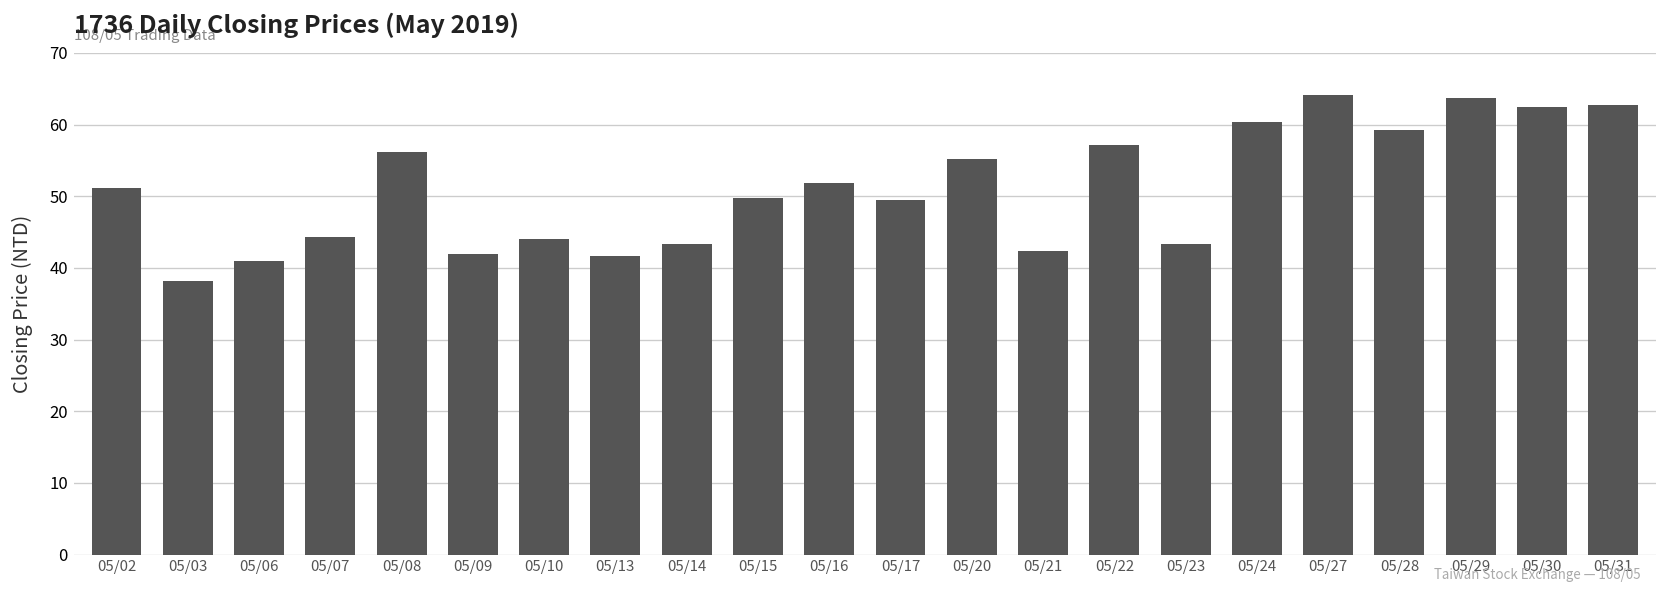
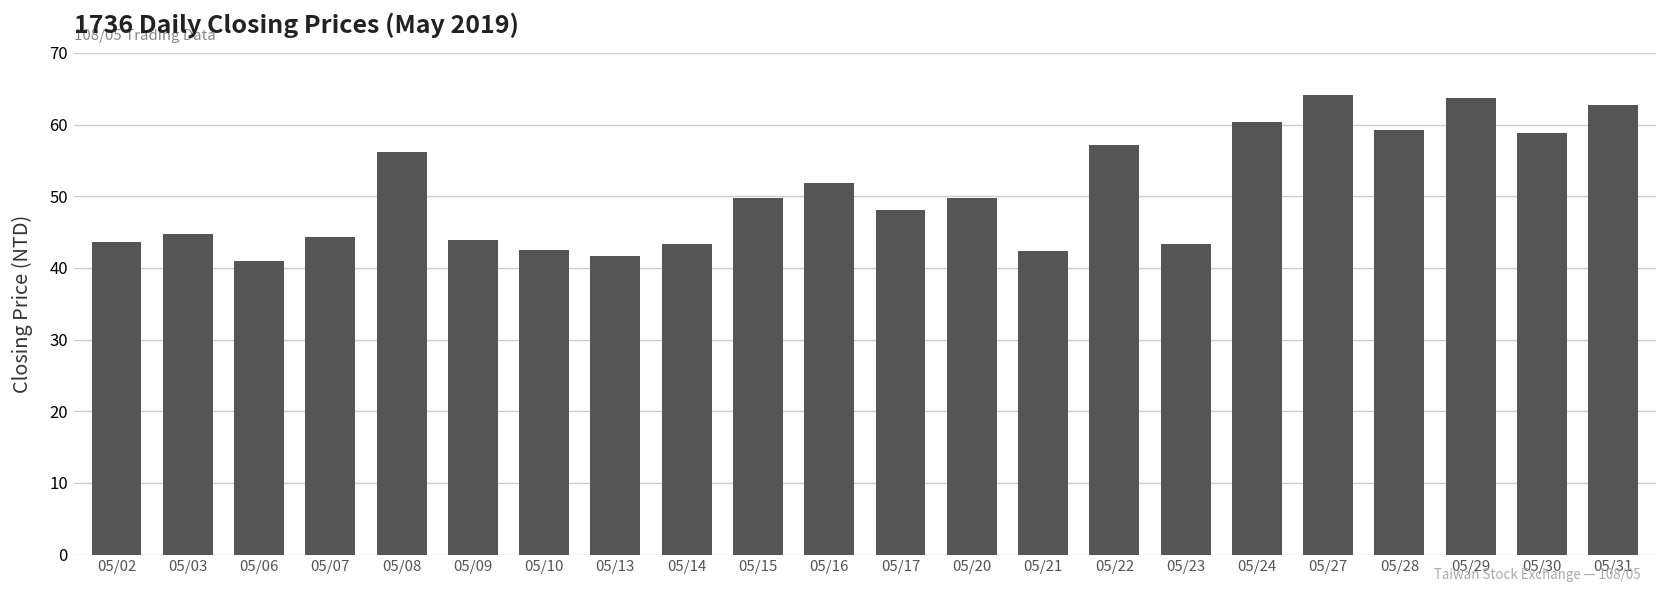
05/02: 51 -> 44
05/03: 38 -> 45
05/09: 42 -> 44
05/10: 44 -> 43
05/17: 50 -> 48
05/20: 55 -> 50
05/30: 63 -> 59
